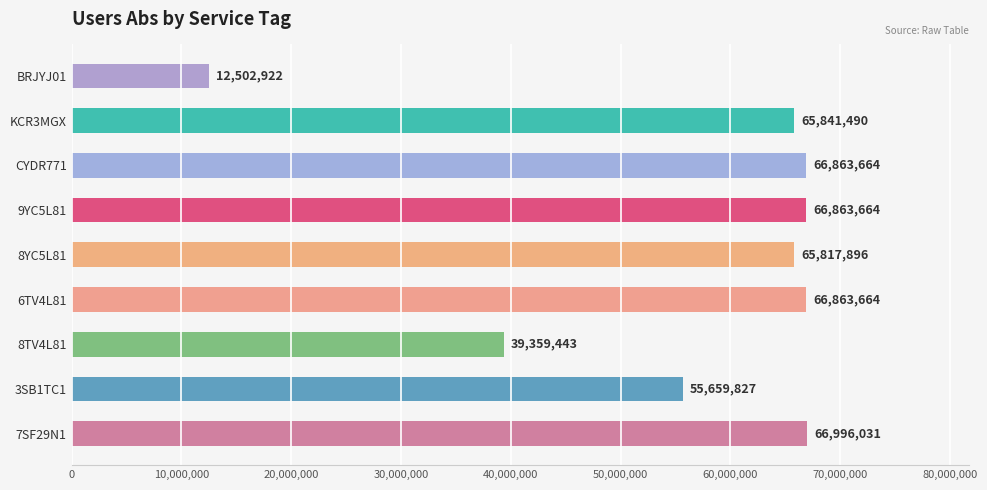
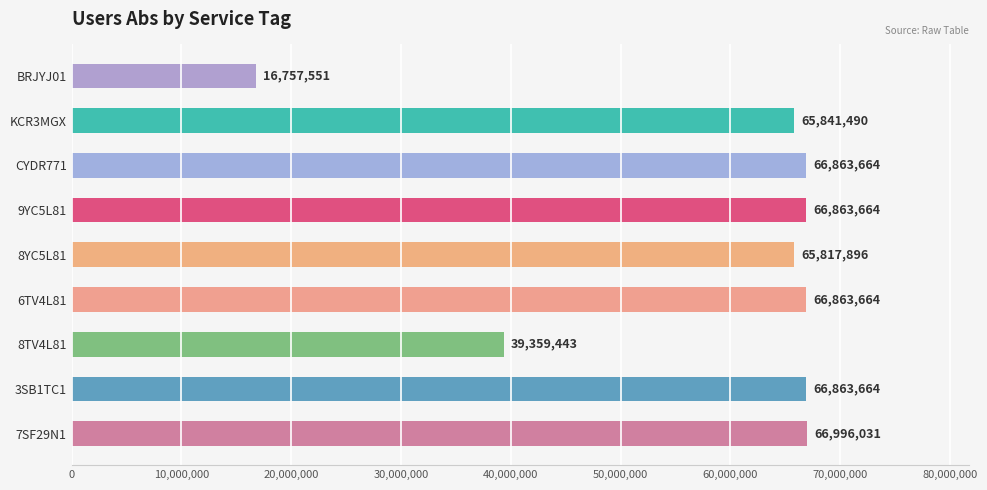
BRJYJ01: 12,502,922 -> 16,757,551
3SB1TC1: 55,659,827 -> 66,863,664
